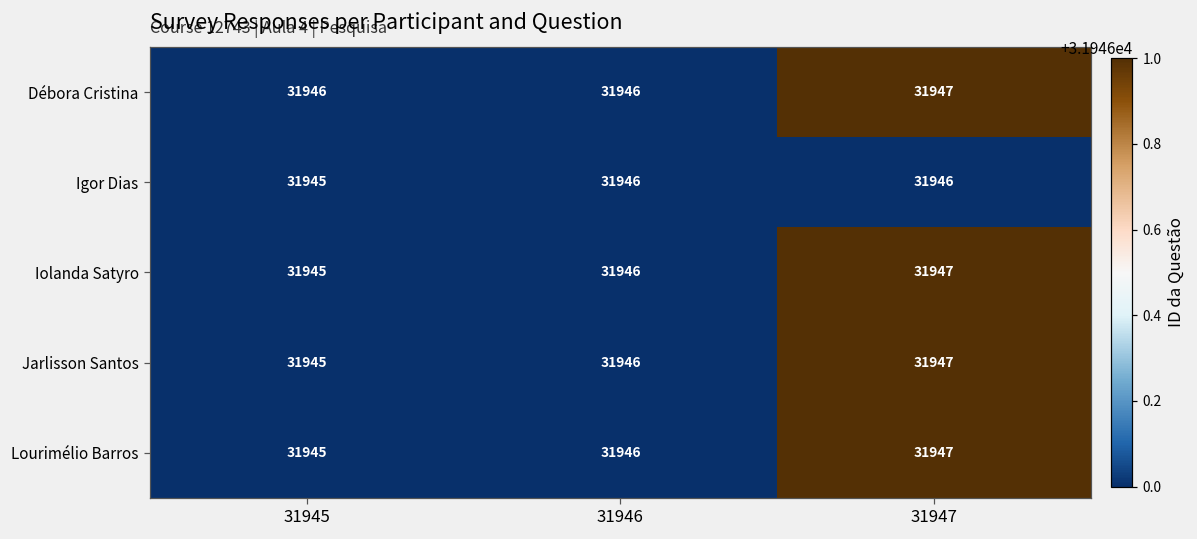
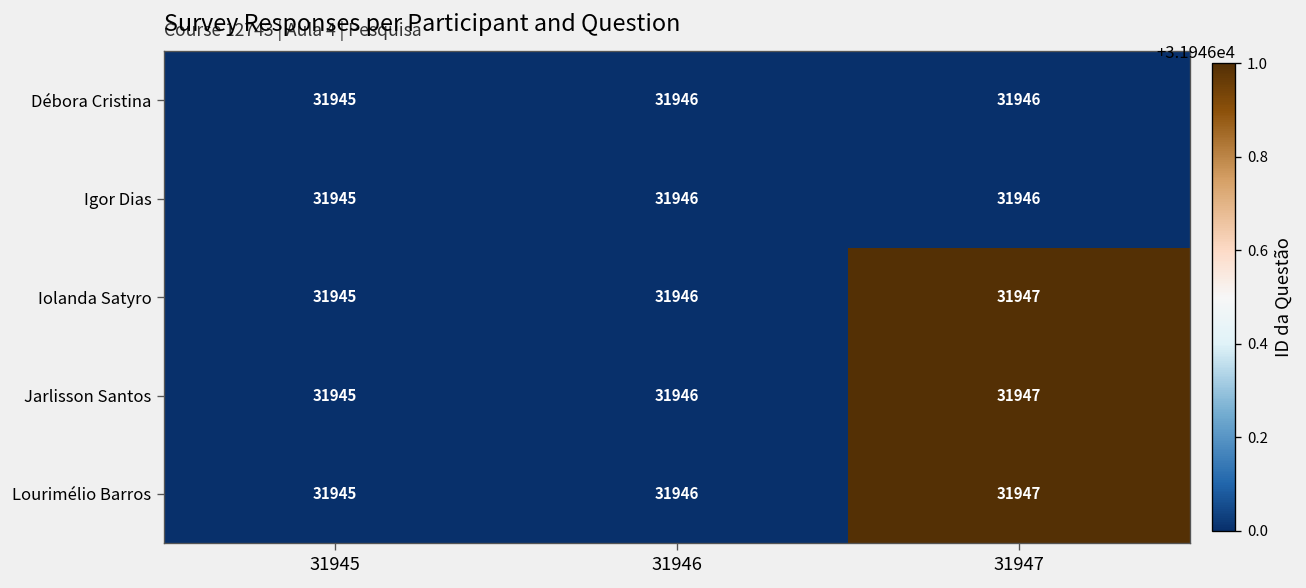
Débora Cristina, 31945: 31946 -> 31945
Débora Cristina, 31947: 31947 -> 31946
